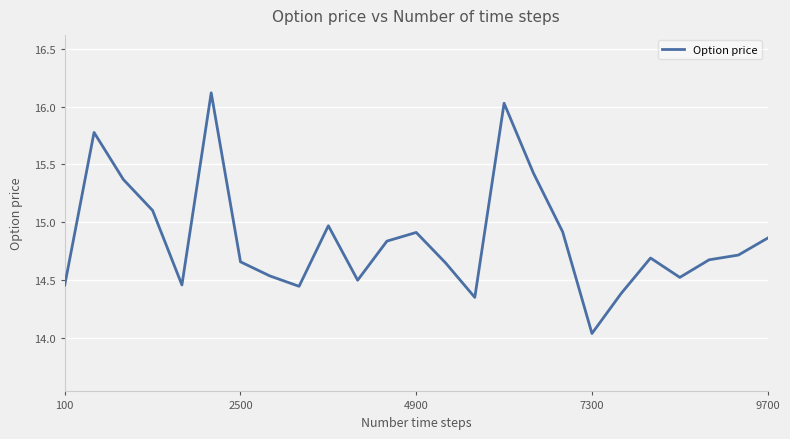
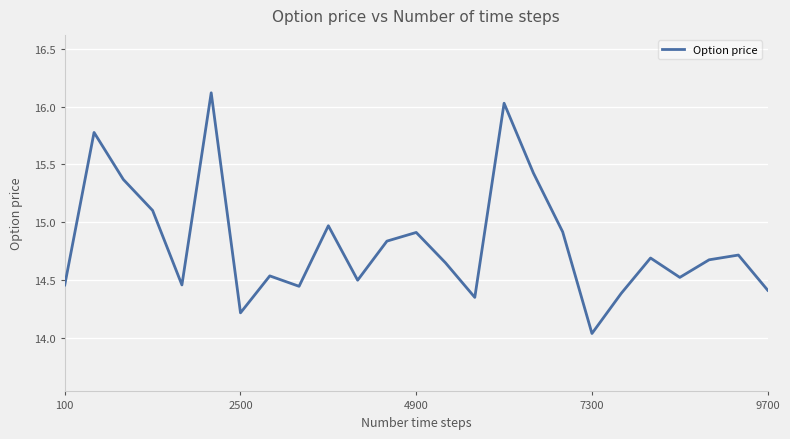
2500: 14.66 -> 14.22
9700: 14.86 -> 14.41
